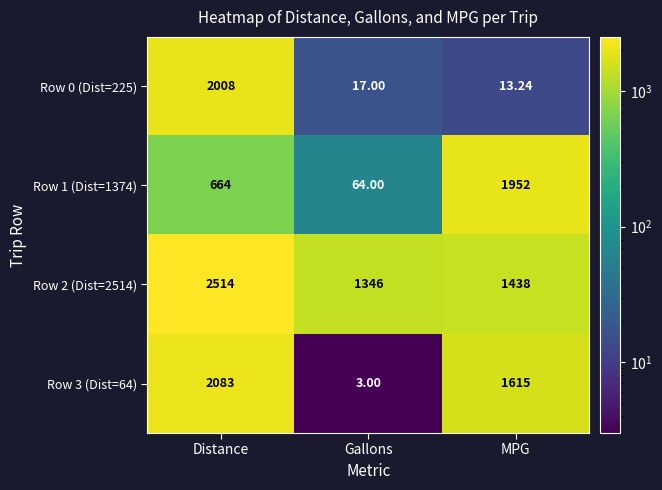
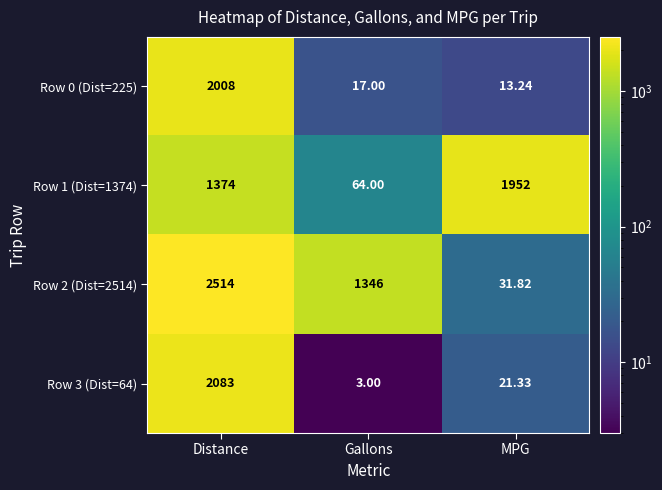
Row 1 (Dist=1374), Distance: 664 -> 1374
Row 2 (Dist=2514), MPG: 1438 -> 31.82
Row 3 (Dist=64), MPG: 1615 -> 21.33
